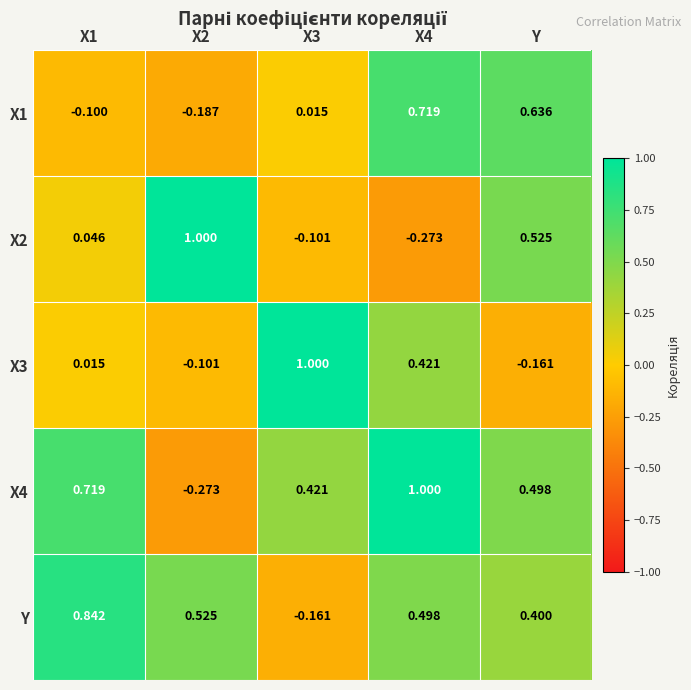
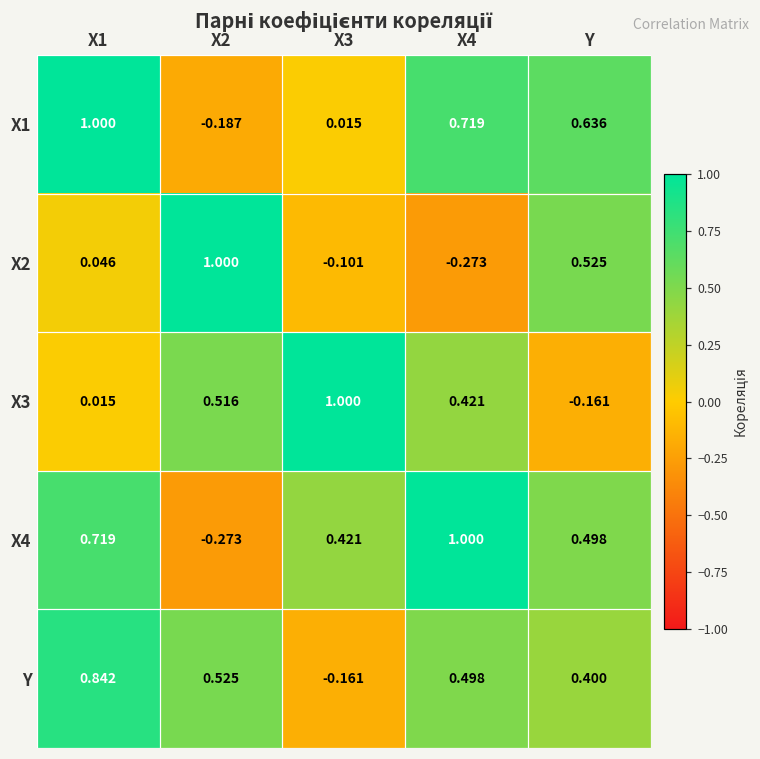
Х1, Х1: -0.100 -> 1.000
Х3, Х2: -0.101 -> 0.516
